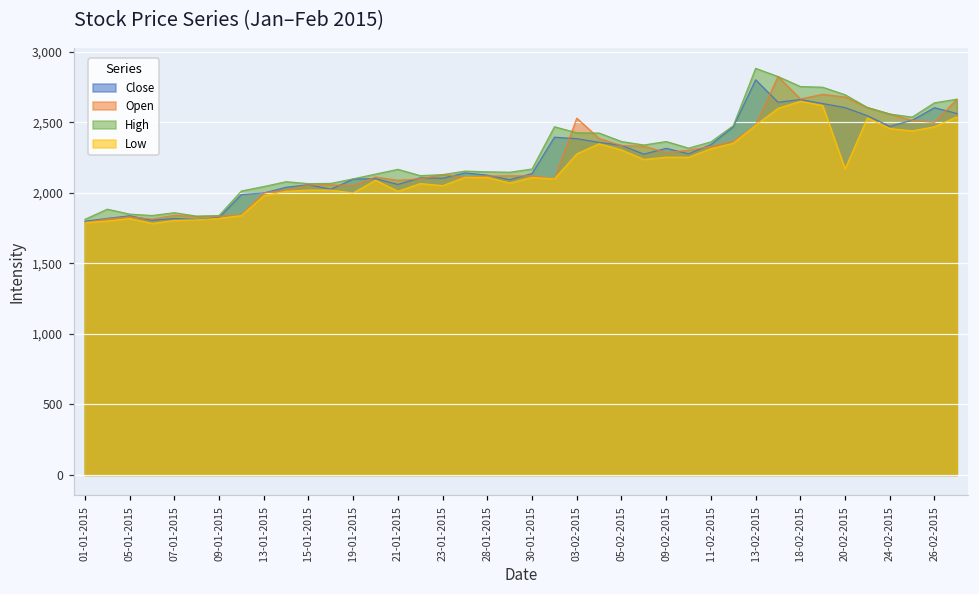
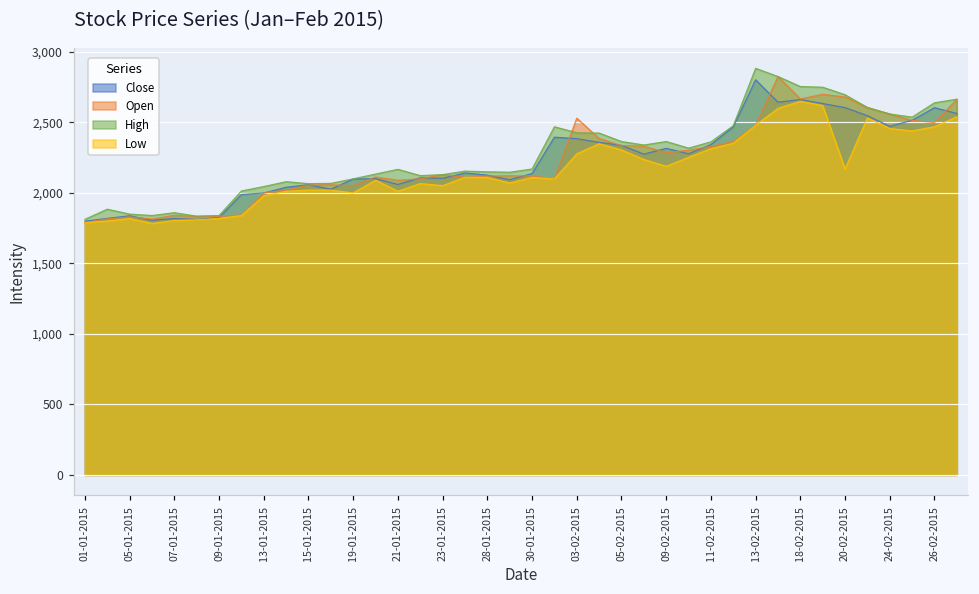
Low, 09-02-2015: 2,250 -> 2,190
